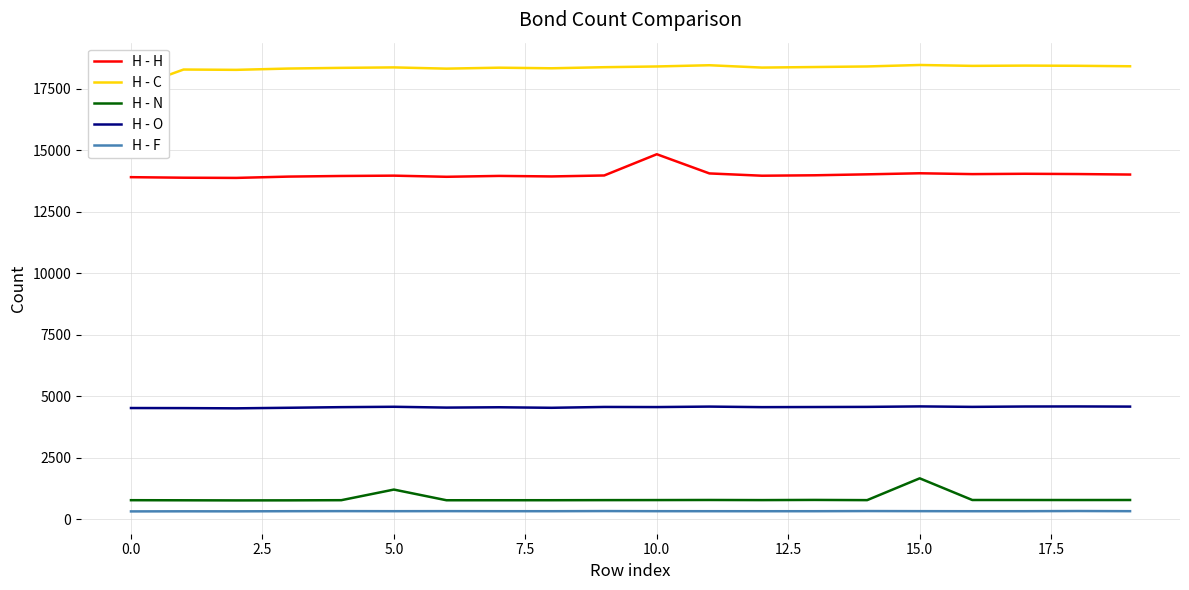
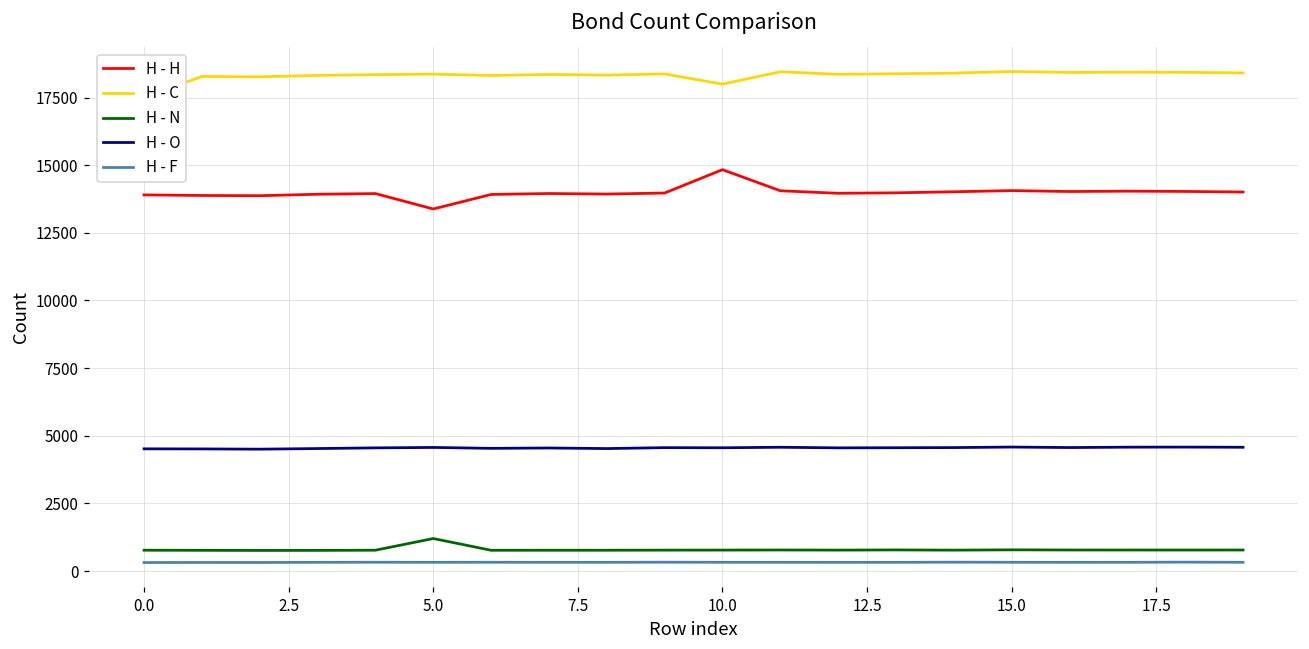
H - H, 5.0: 14000 -> 13400
H - C, 10.0: 18400 -> 18000
H - N, 15.0: 1700 -> 800
